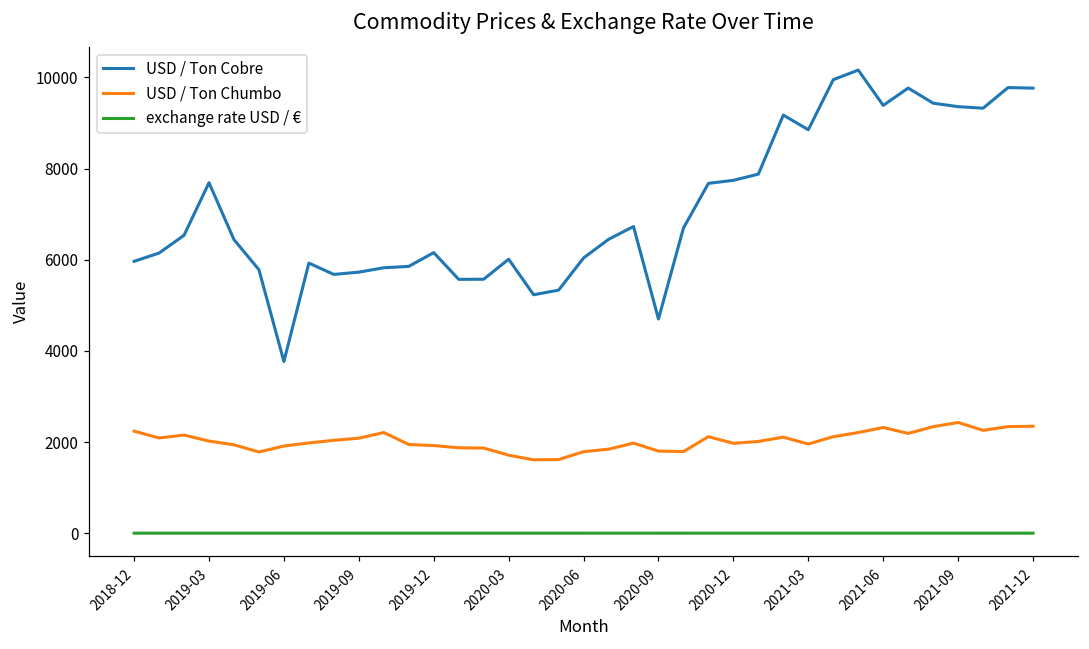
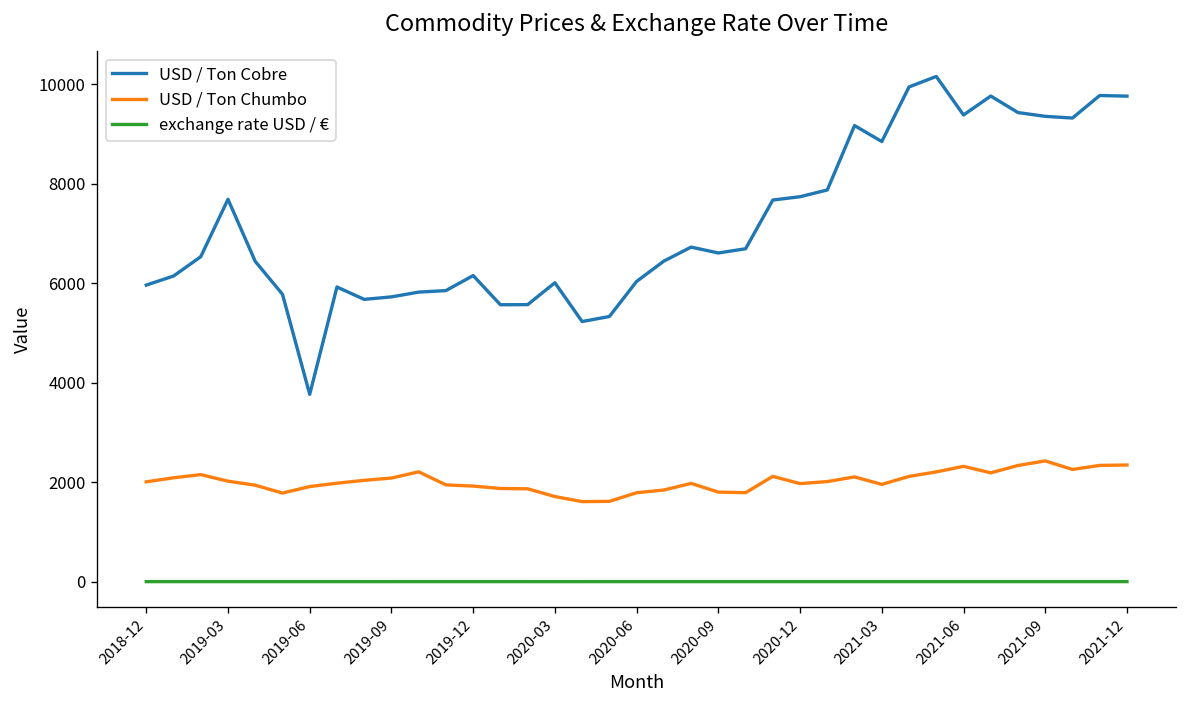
USD / Ton Chumbo, 2018-12: 2200 -> 2000
USD / Ton Cobre, 2020-09: 4700 -> 6600
